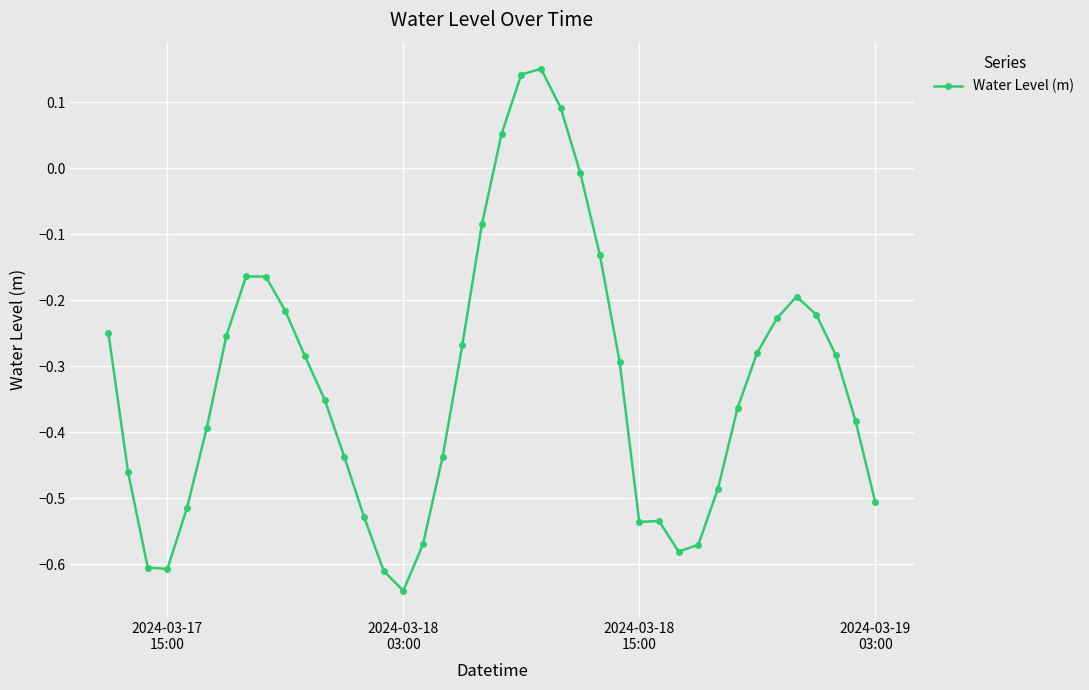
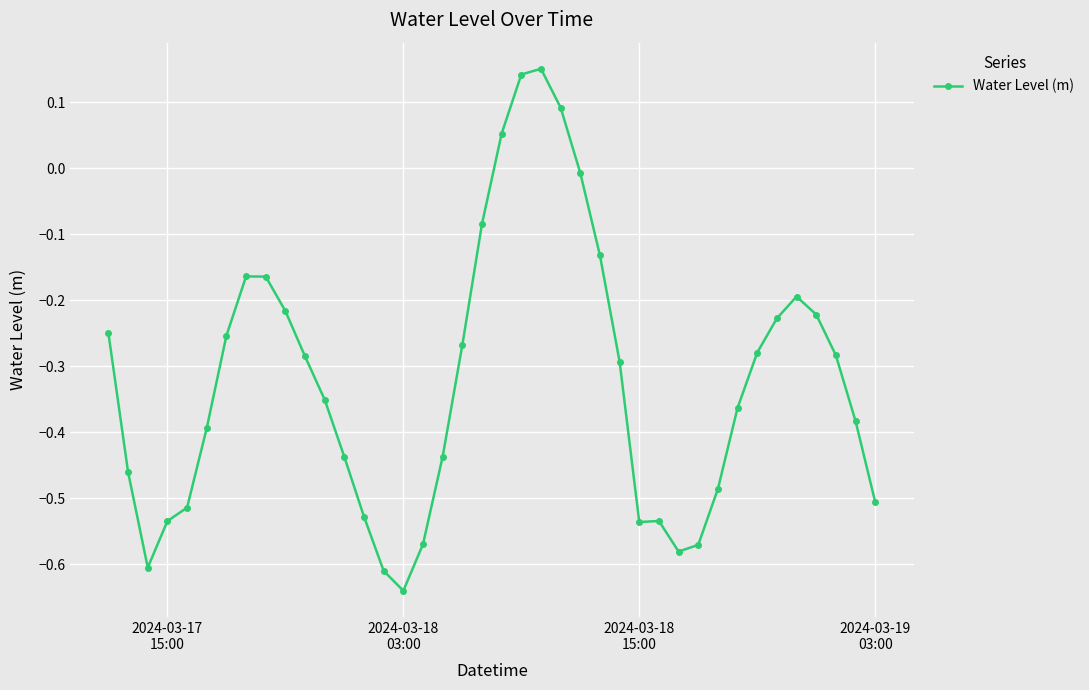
2024-03-17 15:00: -0.61 -> -0.53
